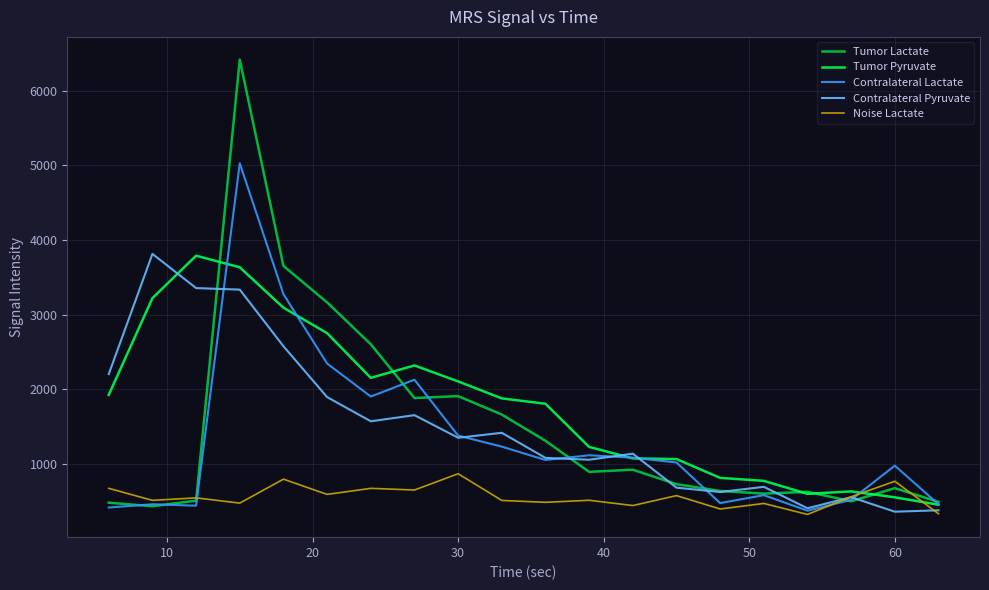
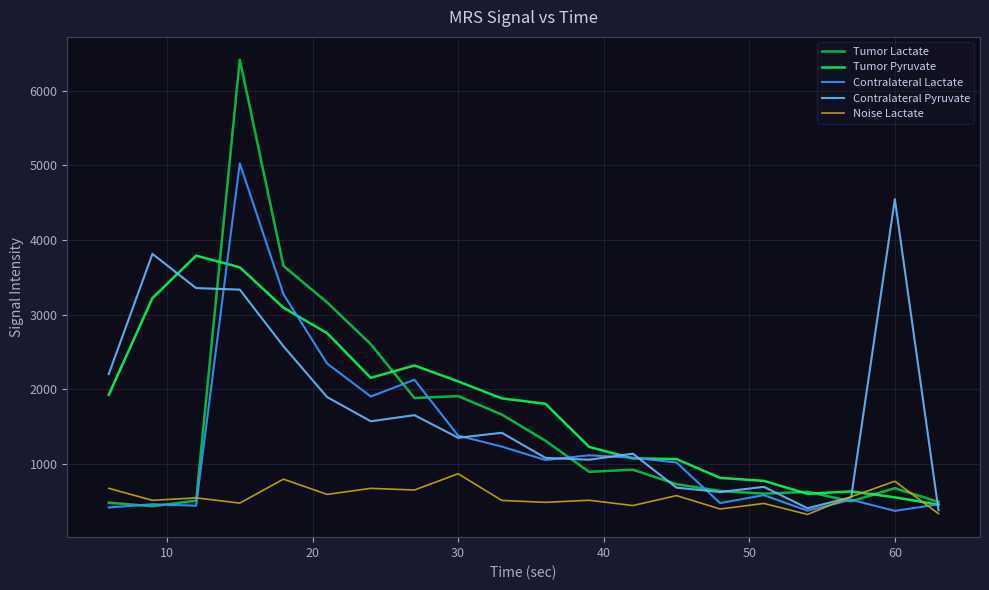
Contralateral Lactate, 60: 1000 -> 400
Contralateral Pyruvate, 60: 400 -> 4500
